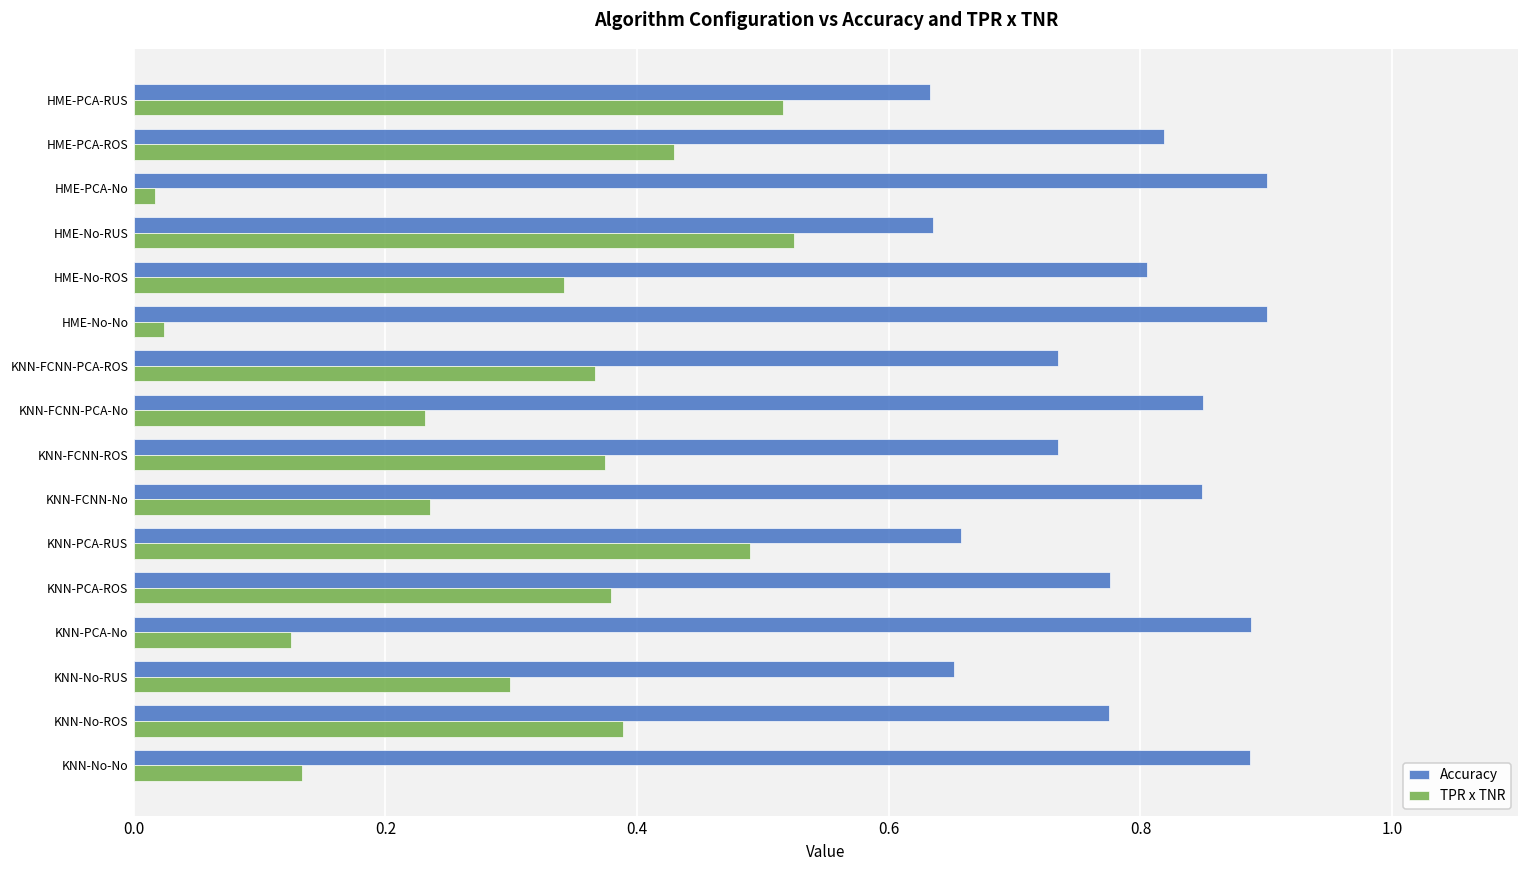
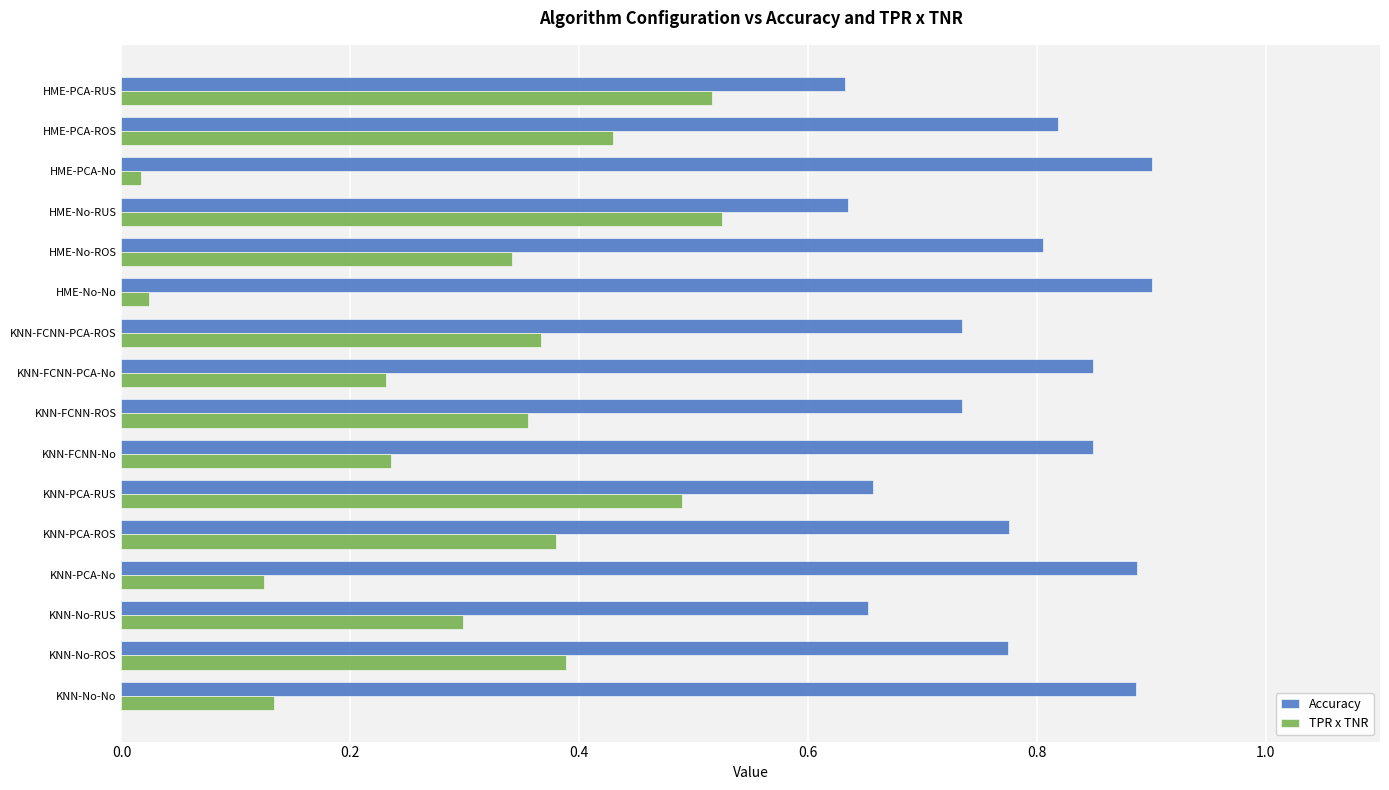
TPR x TNR, KNN-FCNN-ROS: 0.374 -> 0.356
